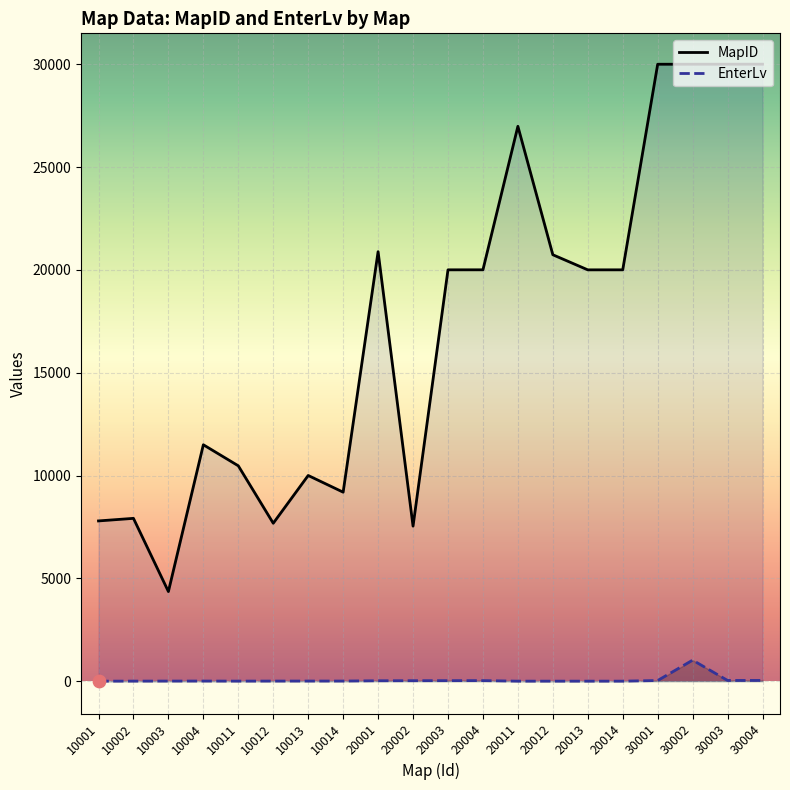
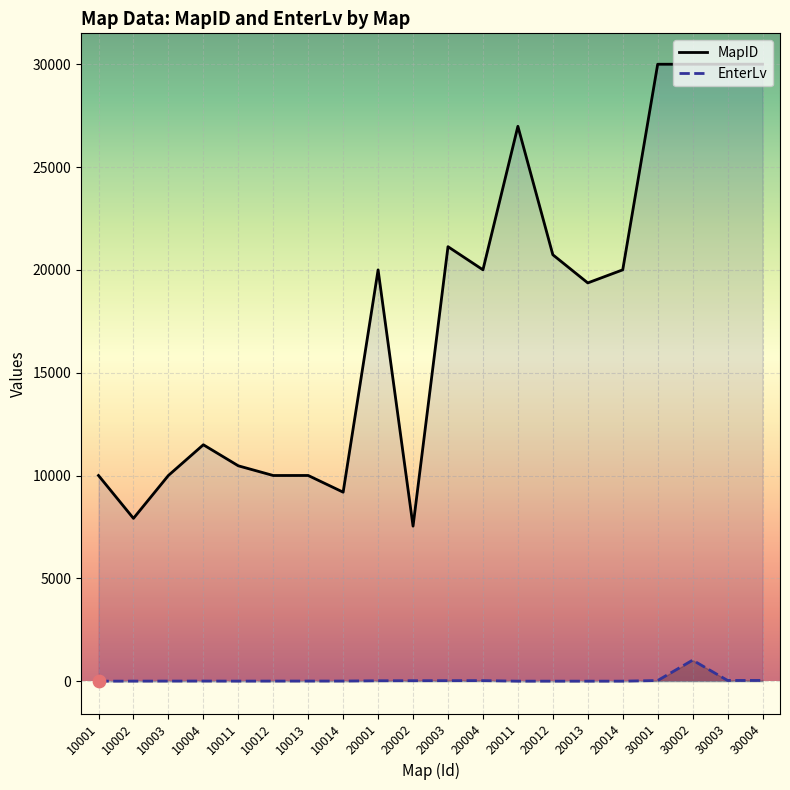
MapID, 10001: 7800 -> 10000
MapID, 10003: 4400 -> 10000
MapID, 10012: 7700 -> 10000
MapID, 20001: 20900 -> 20000
MapID, 20003: 20000 -> 21100
MapID, 20013: 20000 -> 19400
